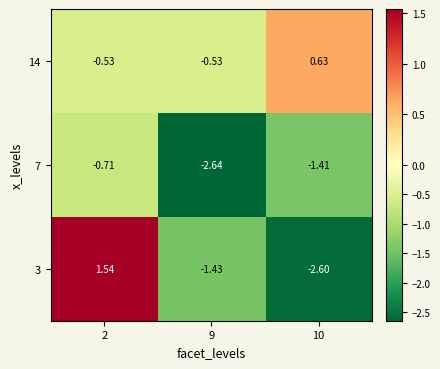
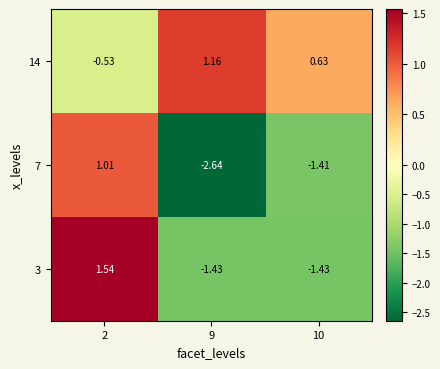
14, 9: -0.53 -> 1.16
7, 2: -0.71 -> 1.01
3, 10: -2.60 -> -1.43
